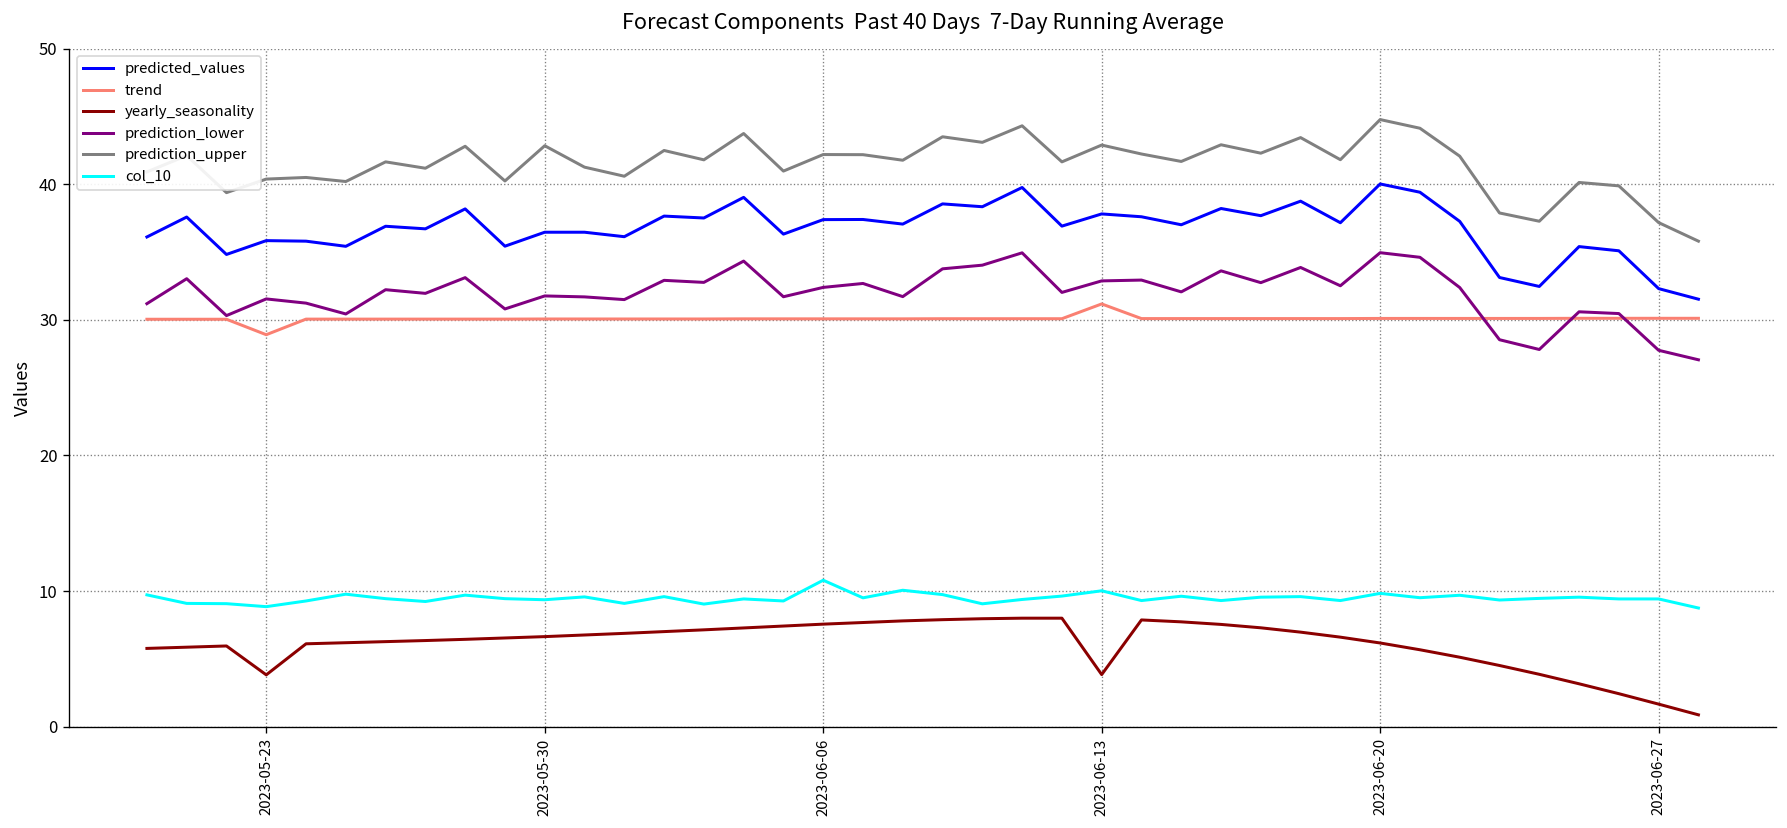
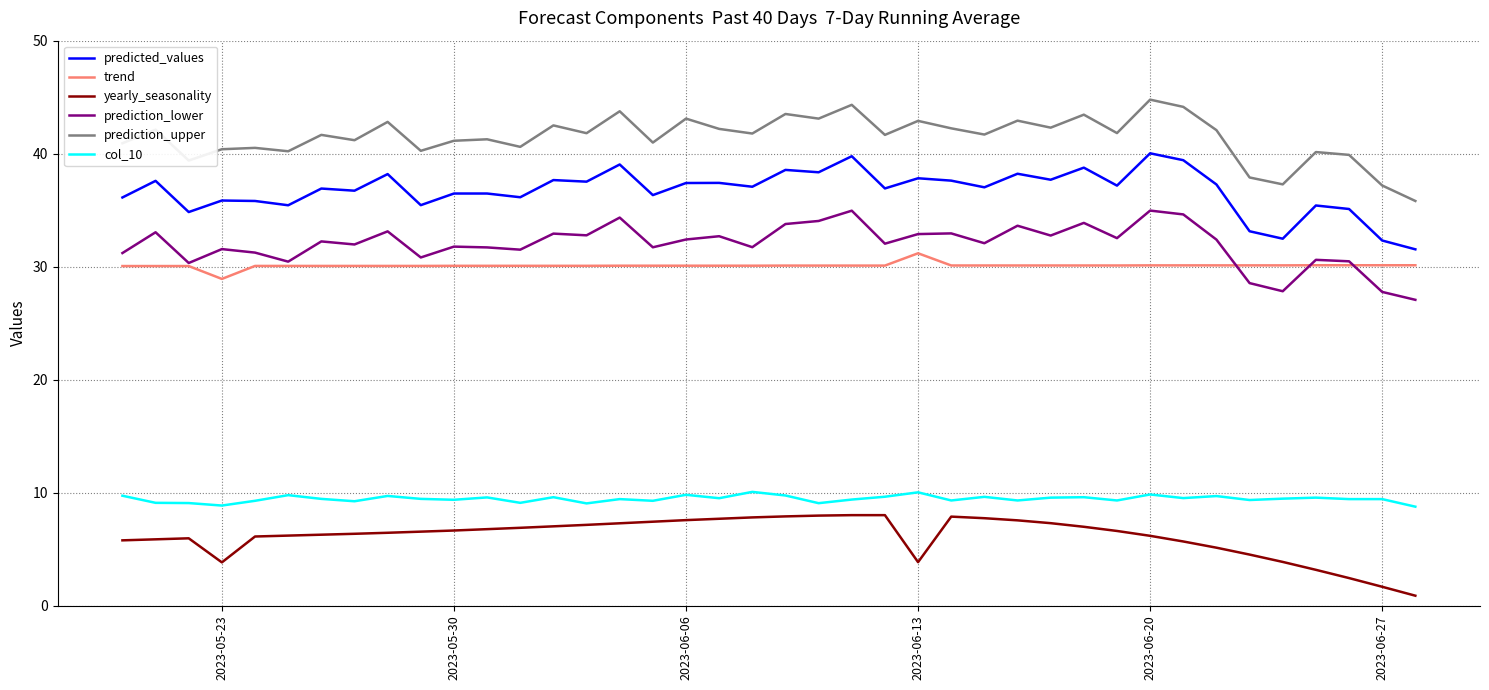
prediction_upper, 2023-05-30: 42.9 -> 41.1
prediction_upper, 2023-06-06: 42.2 -> 43.1
col_10, 2023-06-06: 10.8 -> 9.8
